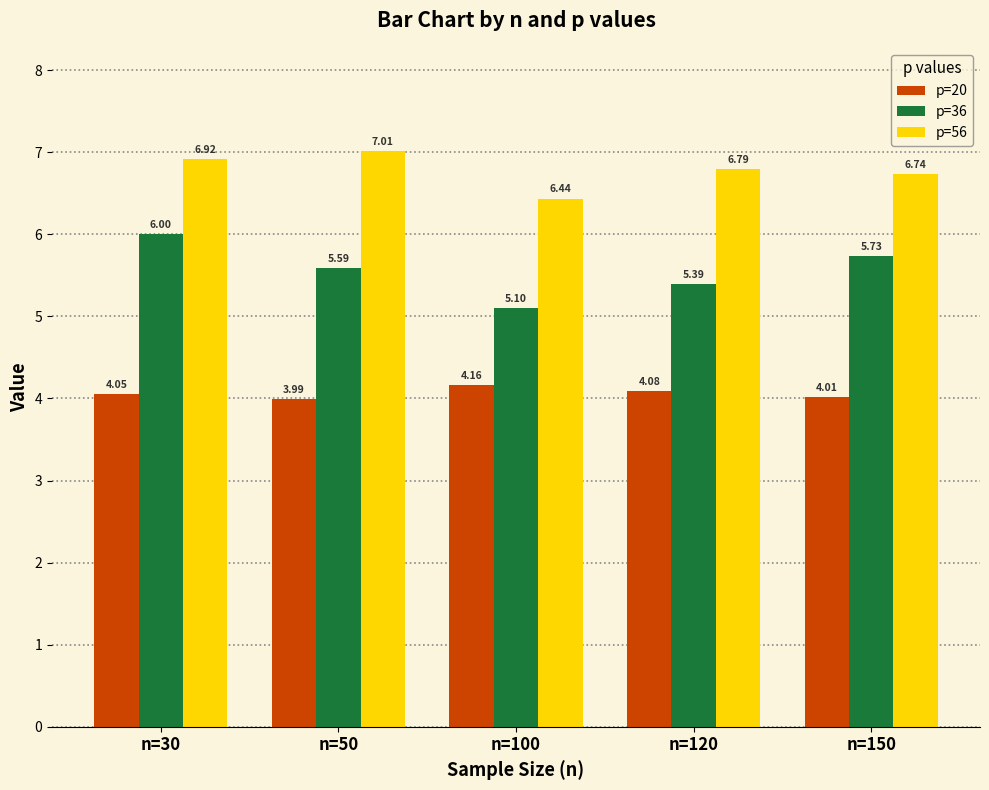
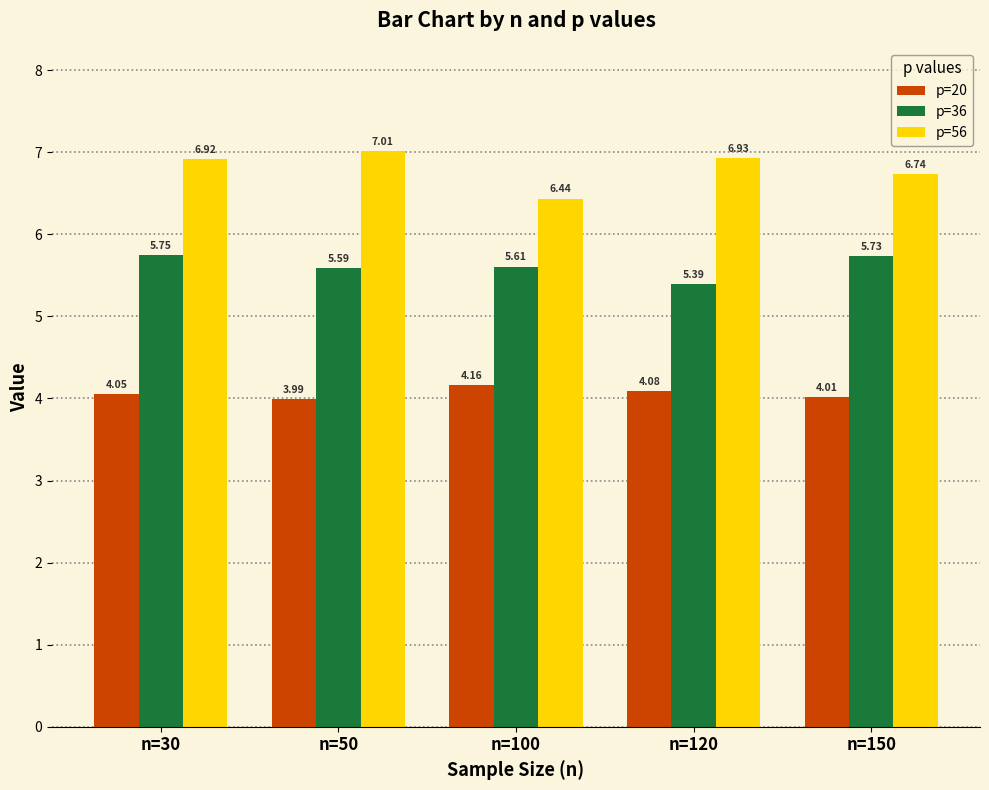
p=36, n=30: 6.00 -> 5.75
p=36, n=100: 5.10 -> 5.61
p=56, n=120: 6.79 -> 6.93
